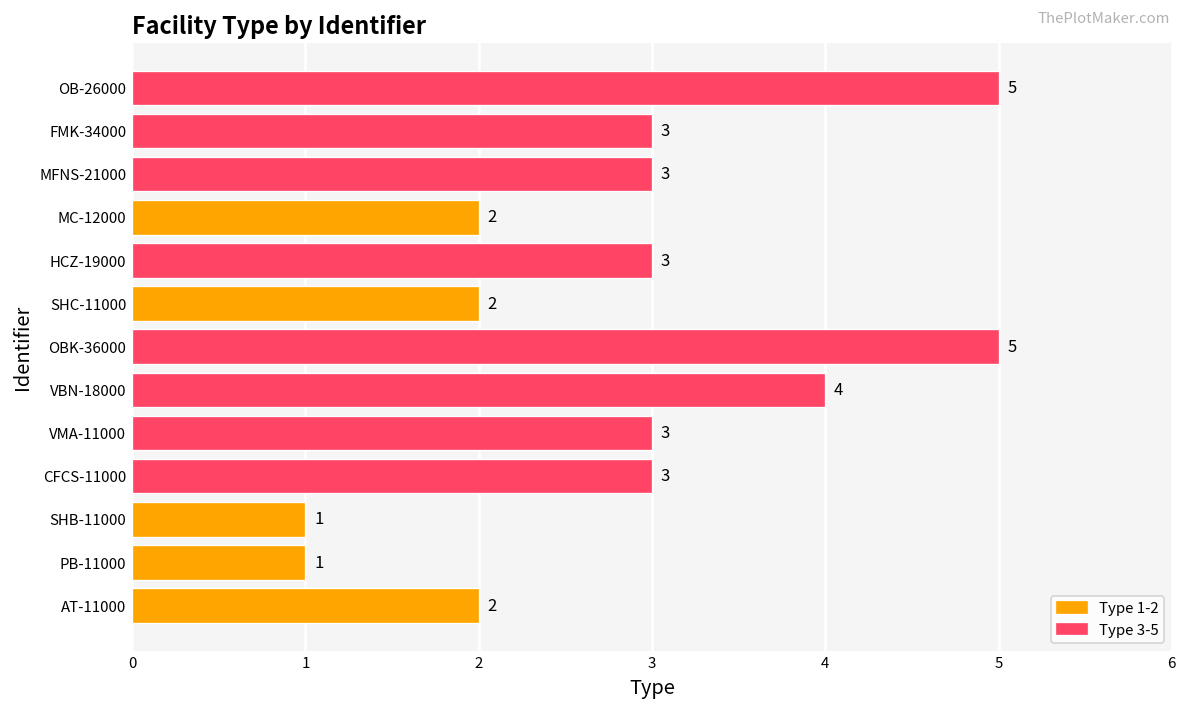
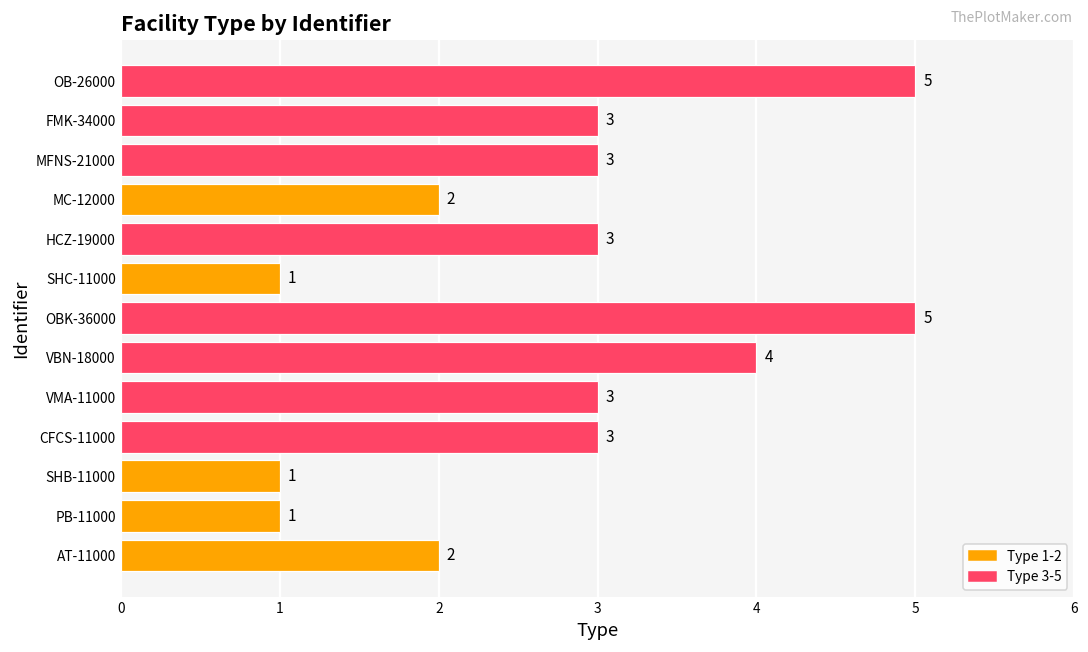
SHC-11000: 2 -> 1
